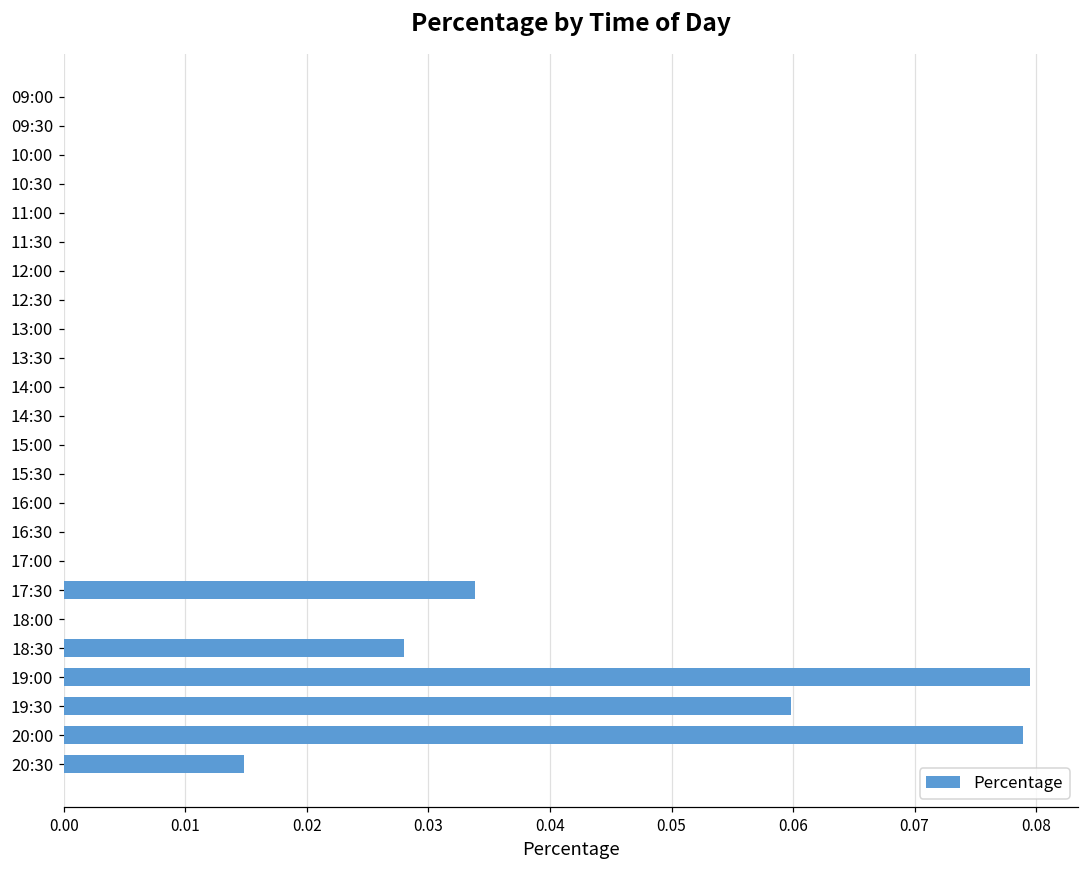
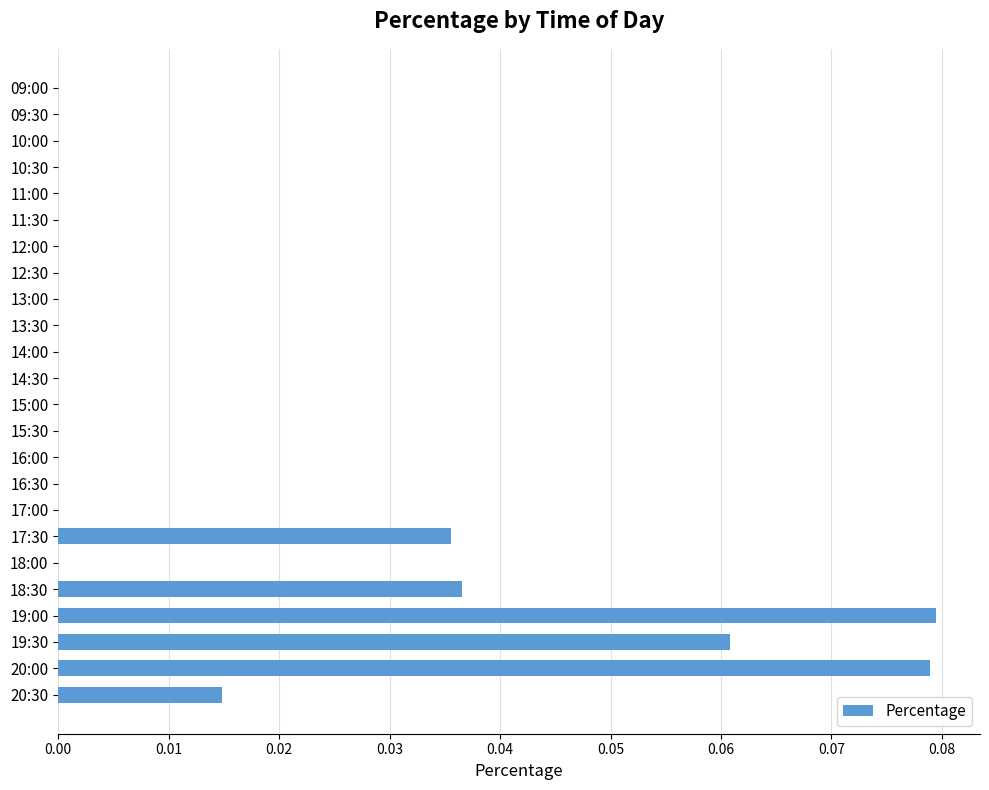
17:30: 0.0339 -> 0.0356
18:30: 0.0280 -> 0.0365
19:30: 0.0598 -> 0.0608
